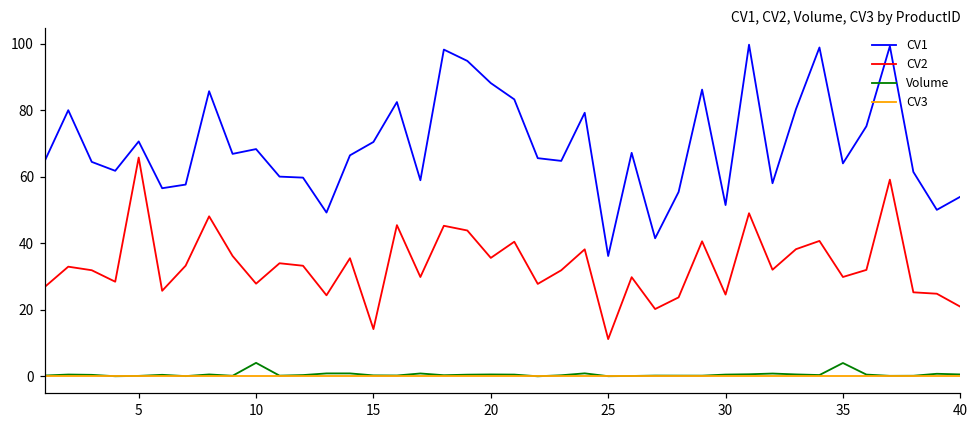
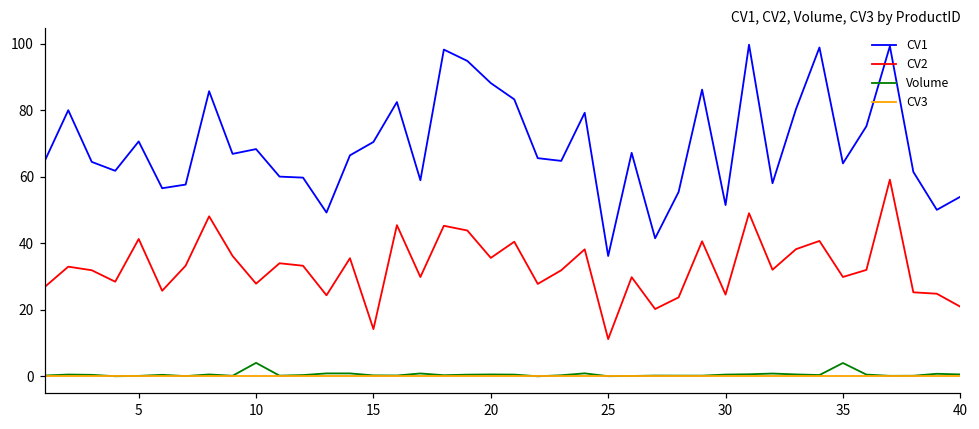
CV2, 5: 66 -> 41
